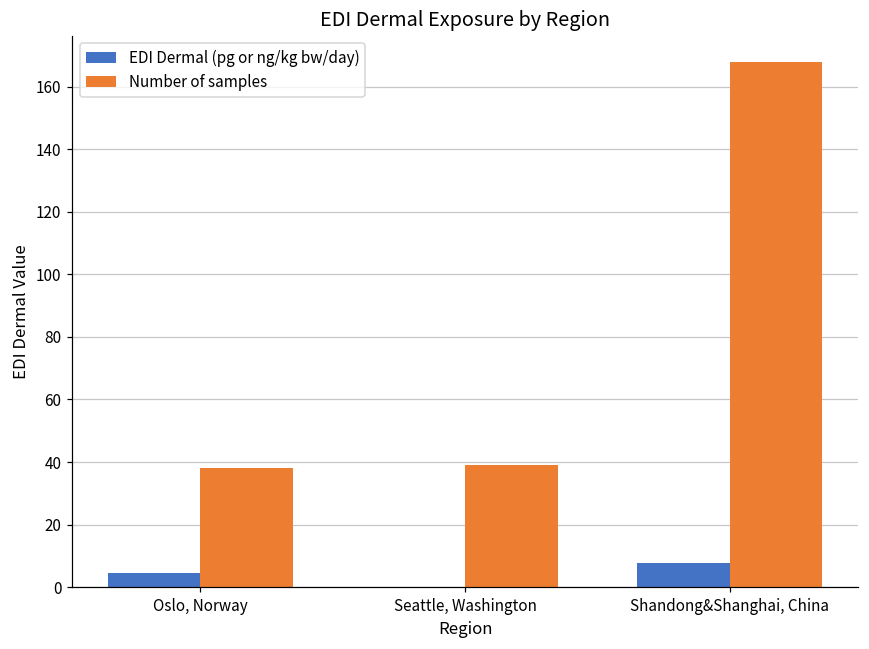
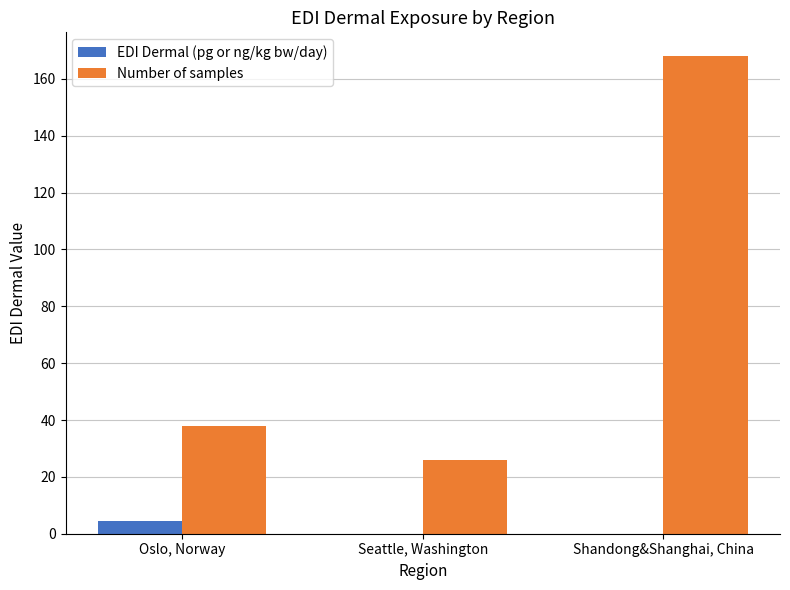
Number of samples, Seattle, Washington: 39 -> 26
EDI Dermal (pg or ng/kg bw/day), Shandong&Shanghai, China: 8 -> 0
